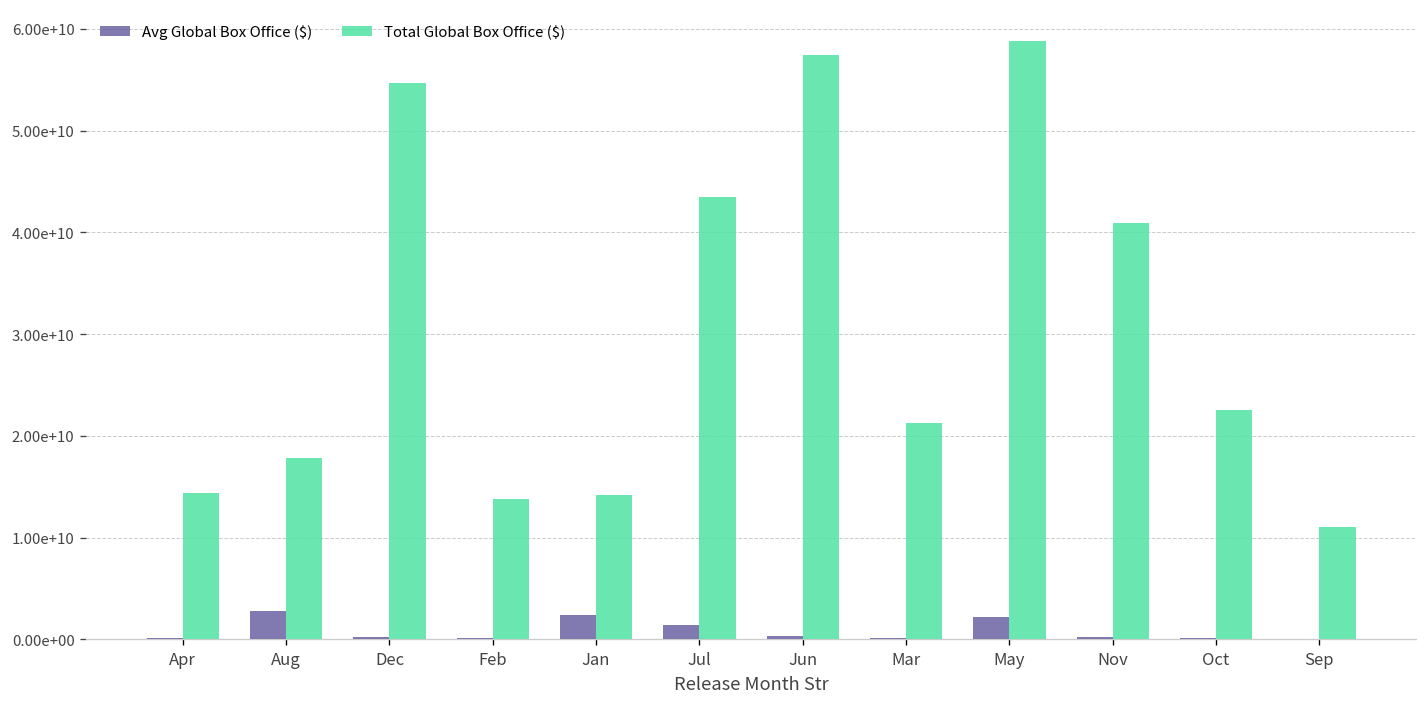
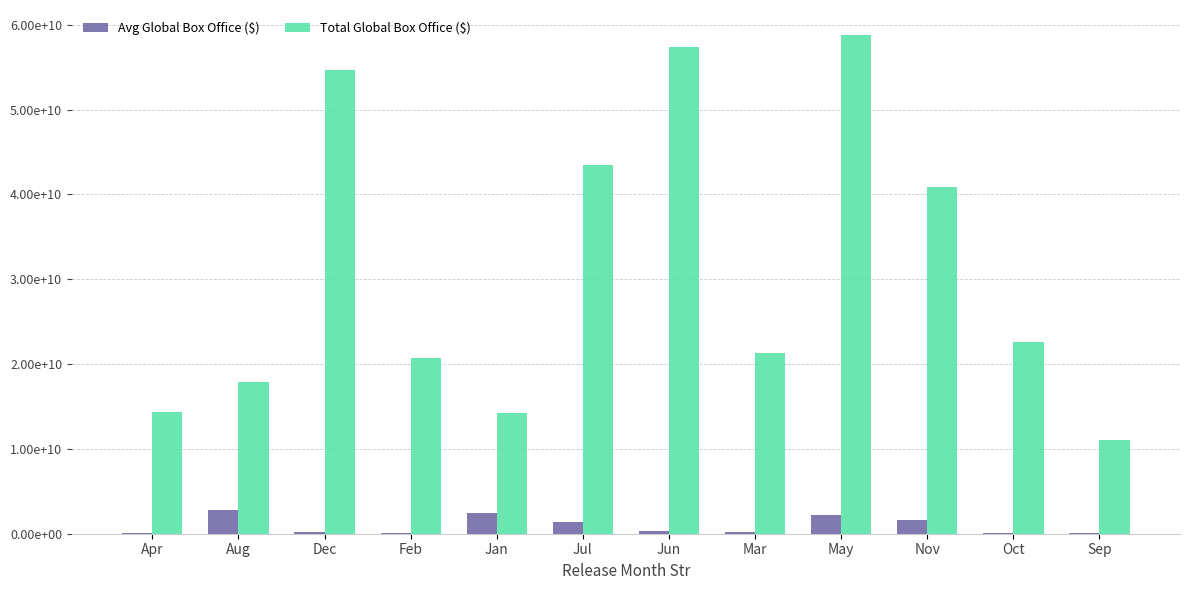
Total Global Box Office ($), Feb: 14000000000 -> 21000000000
Avg Global Box Office ($), Nov: 0 -> 2000000000
